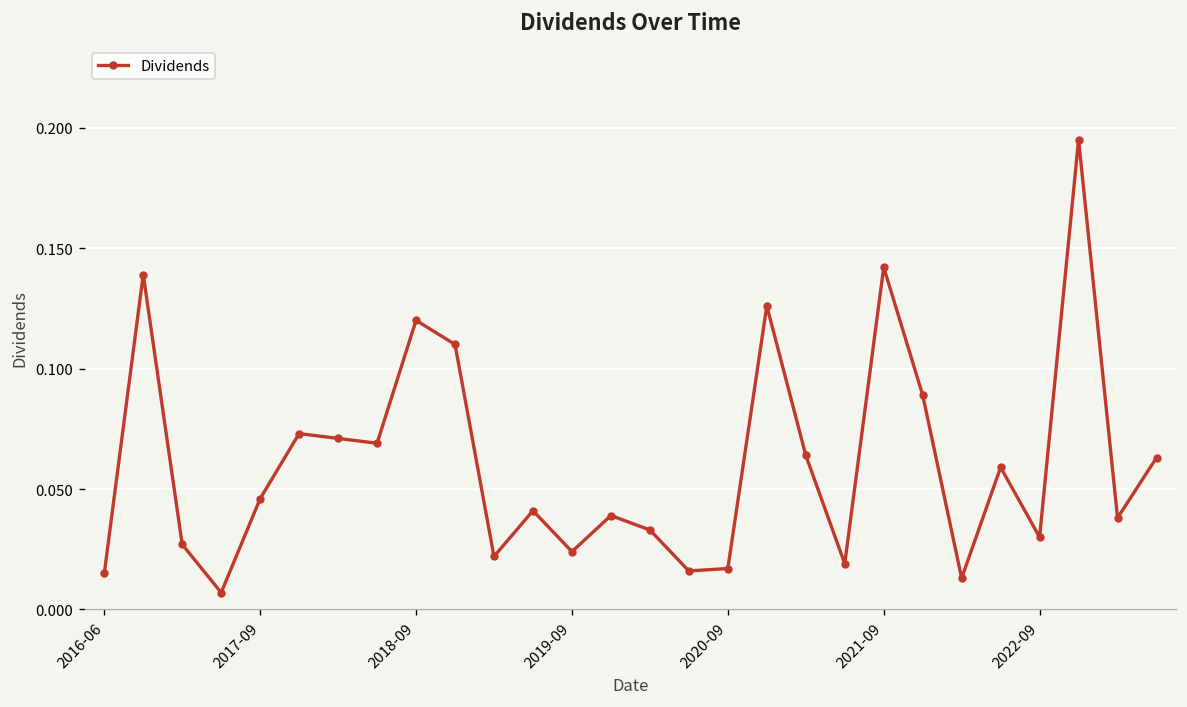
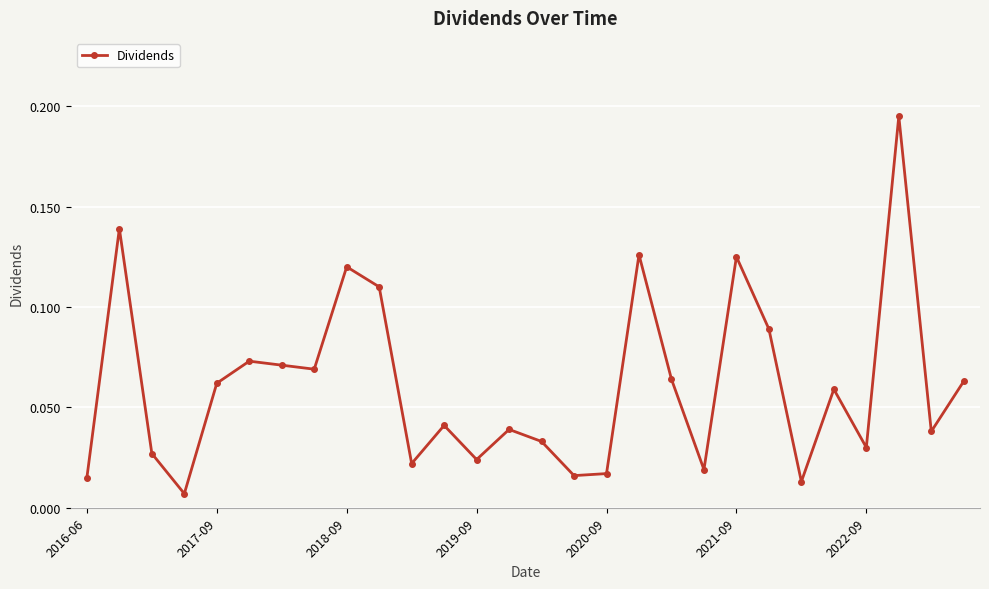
2017-09: 0.046 -> 0.062
2021-09: 0.142 -> 0.125
